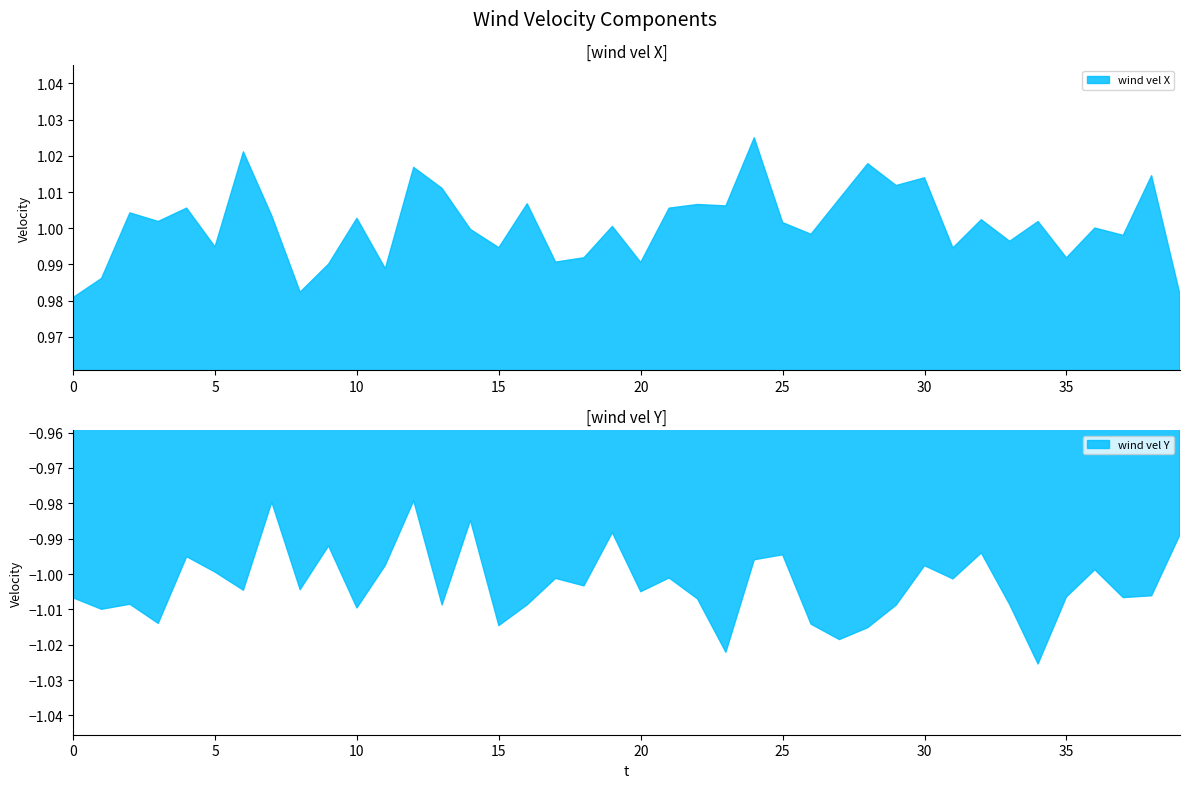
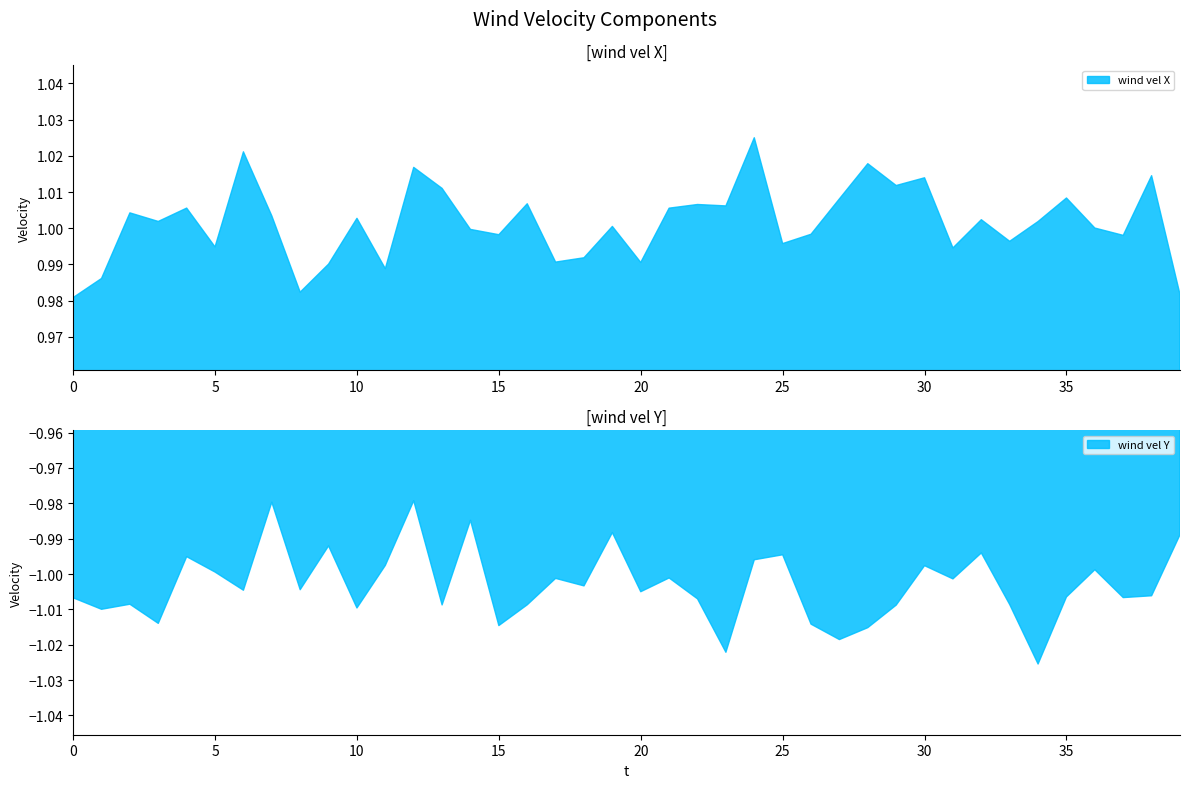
[wind vel X], 15: 0.995 -> 0.998
[wind vel X], 25: 1.002 -> 0.996
[wind vel X], 35: 0.992 -> 1.008
